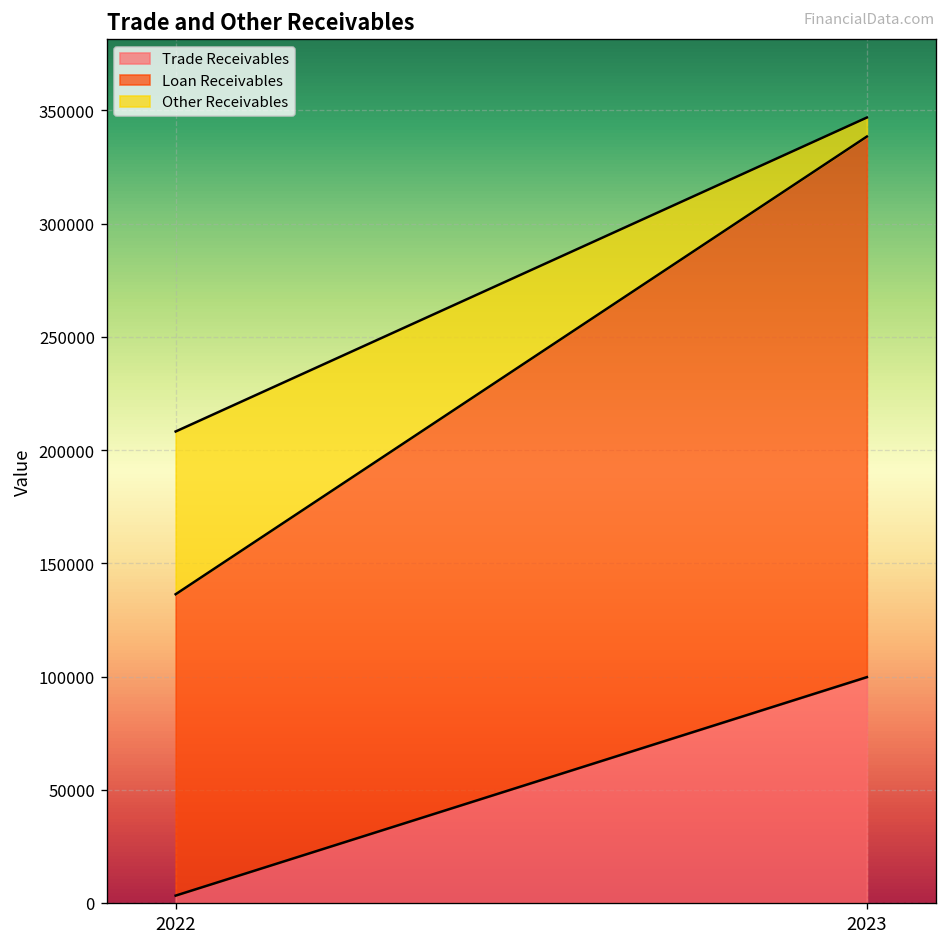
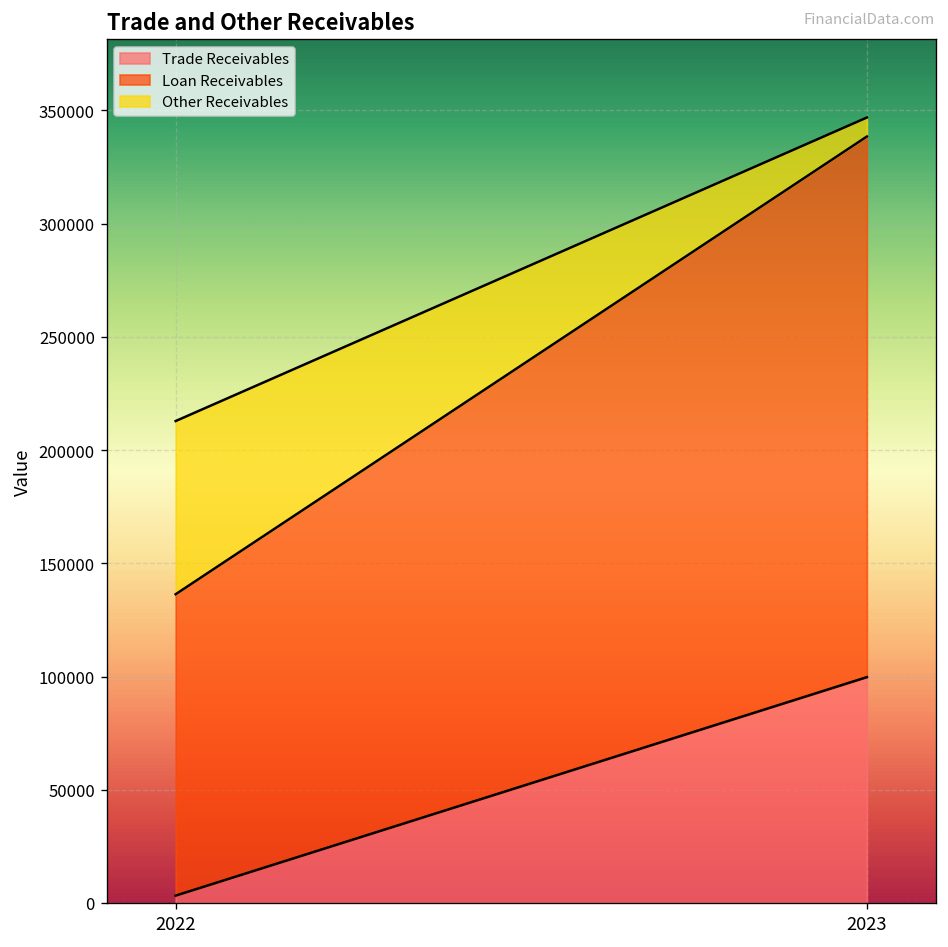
Other Receivables, 2022: 72000 -> 76000
